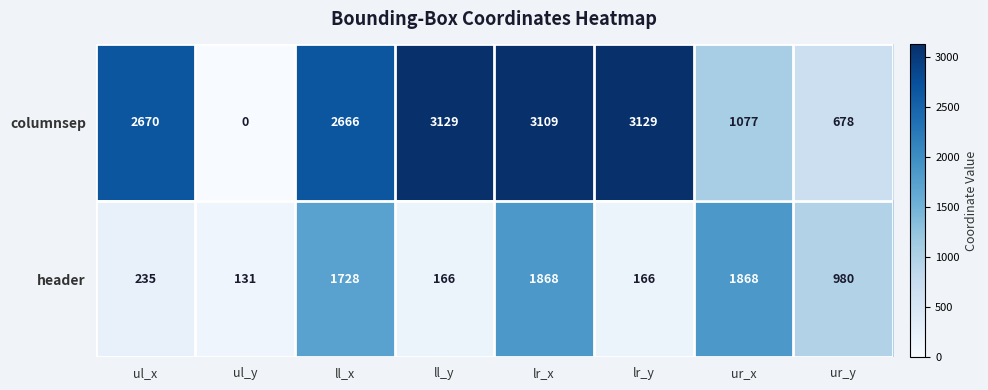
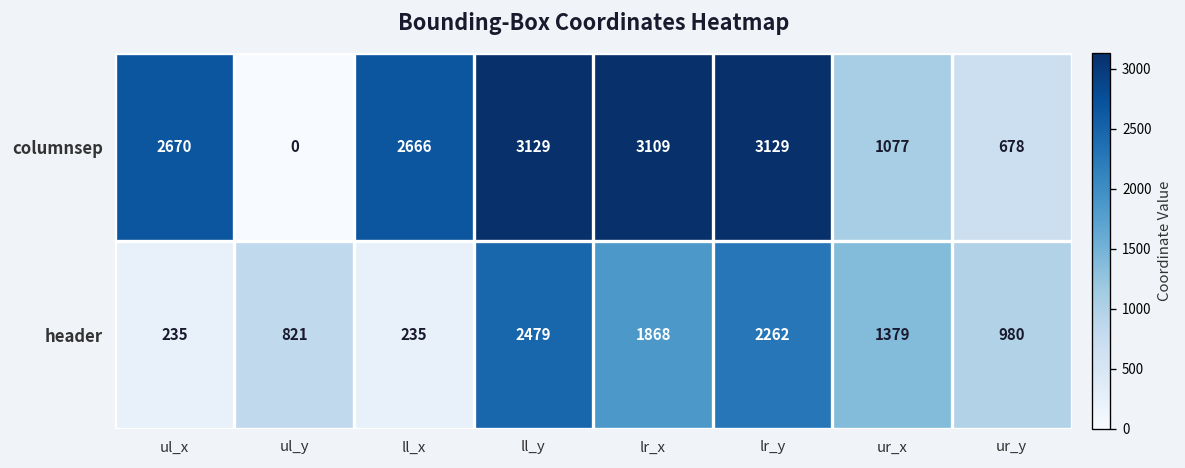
header, ul_y: 131 -> 821
header, ll_x: 1728 -> 235
header, ll_y: 166 -> 2479
header, lr_y: 166 -> 2262
header, ur_x: 1868 -> 1379
